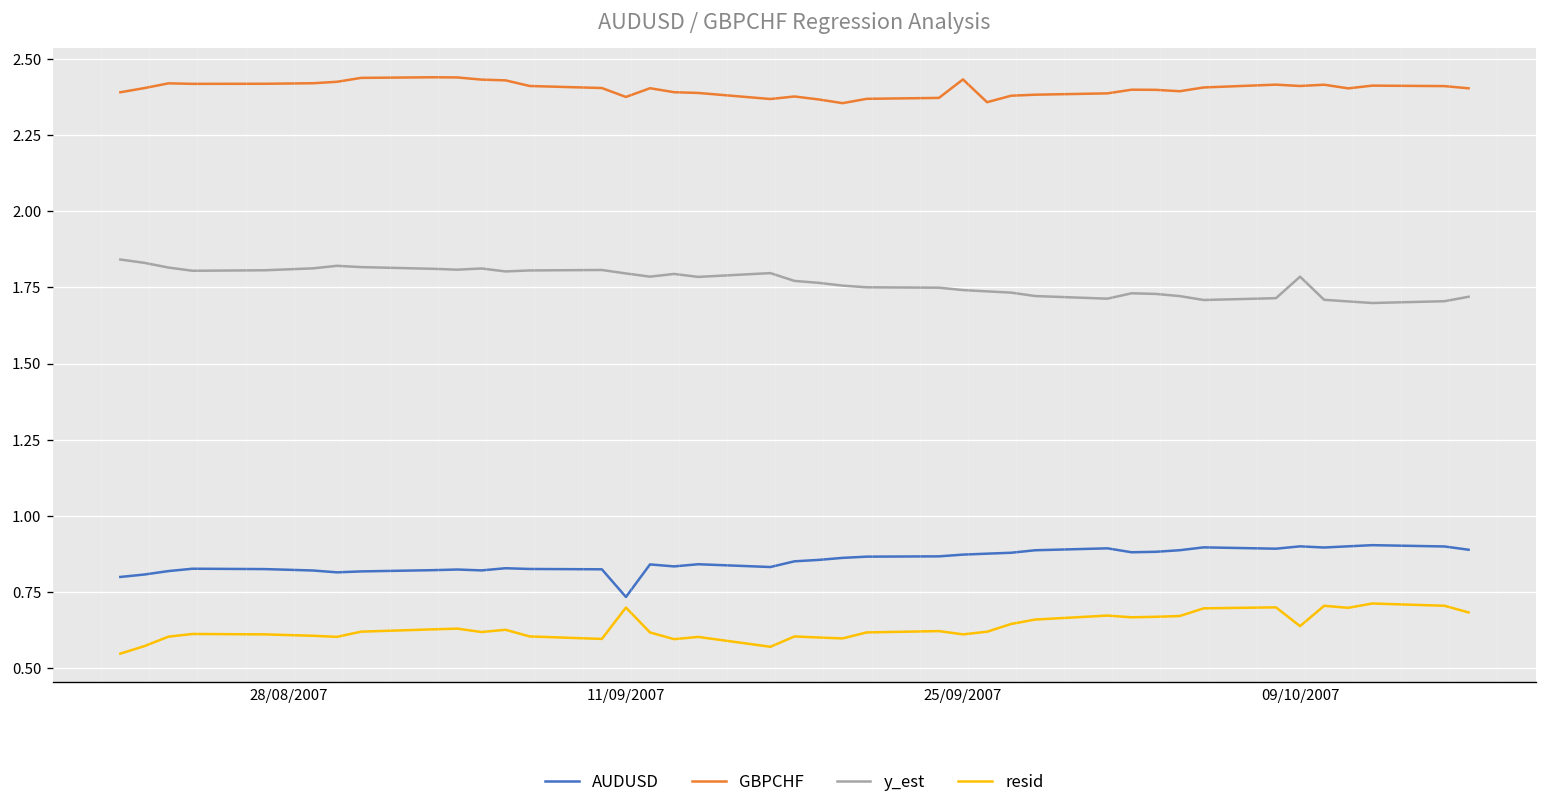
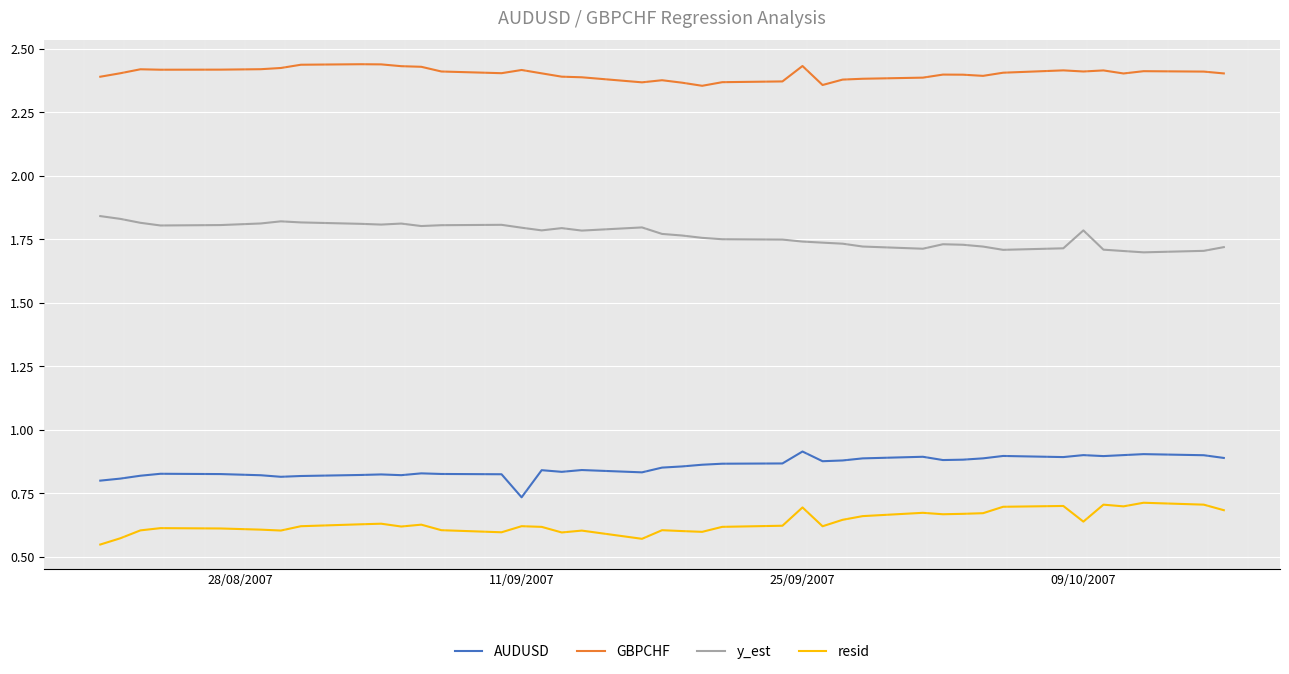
GBPCHF, 11/09/2007: 2.37 -> 2.42
resid, 11/09/2007: 0.70 -> 0.62
AUDUSD, 25/09/2007: 0.87 -> 0.91
resid, 25/09/2007: 0.61 -> 0.69
